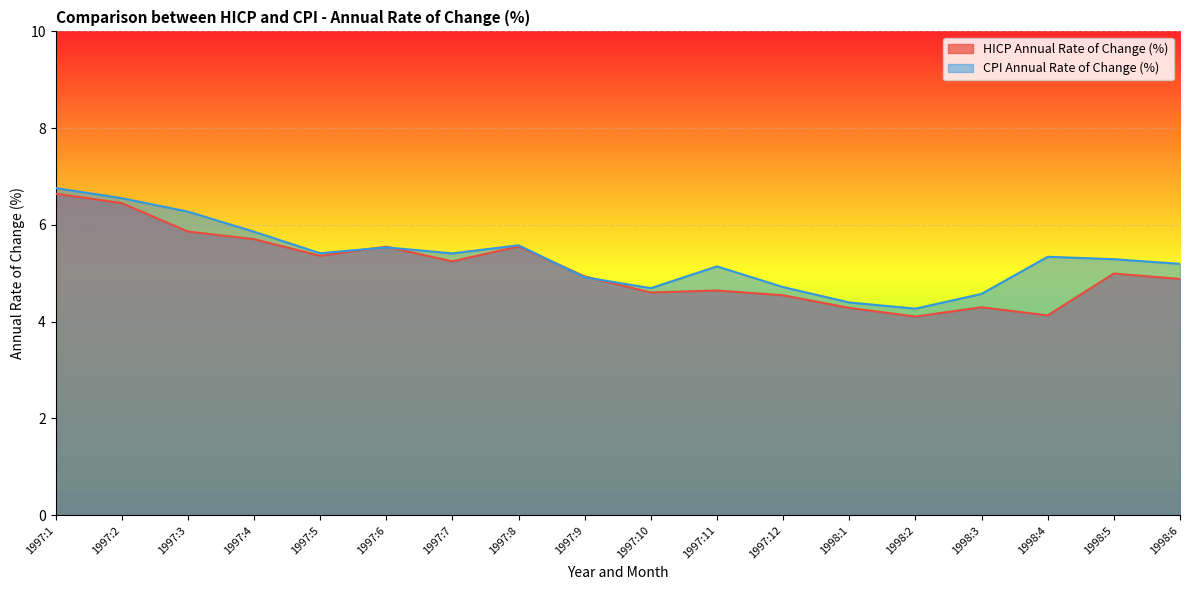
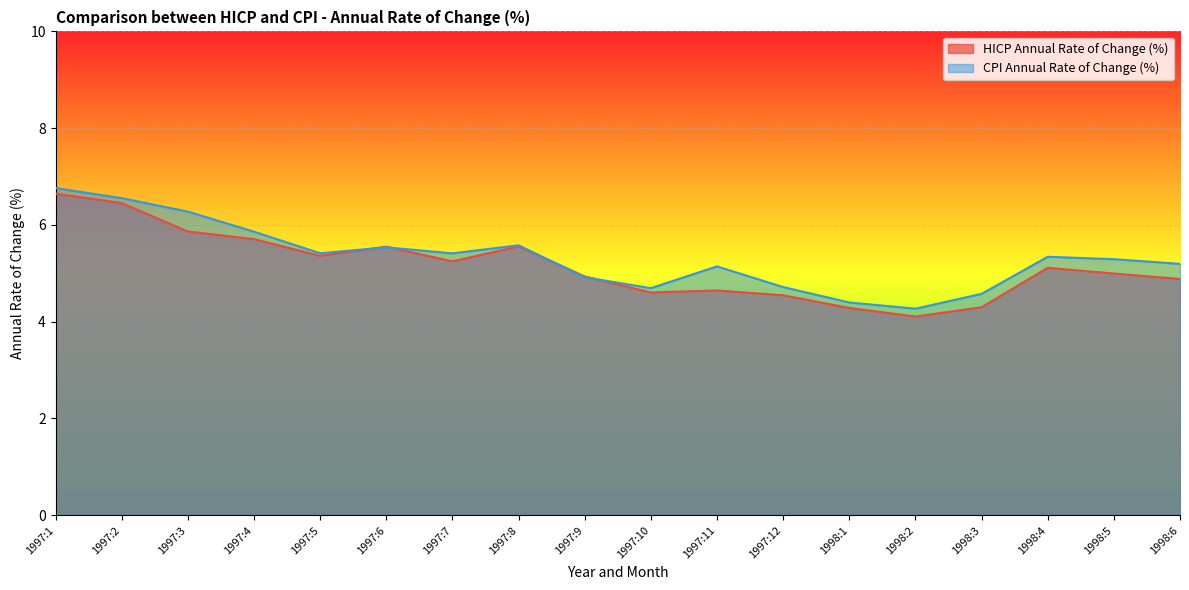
HICP Annual Rate of Change (%), 1998:4: 4.1 -> 5.1
